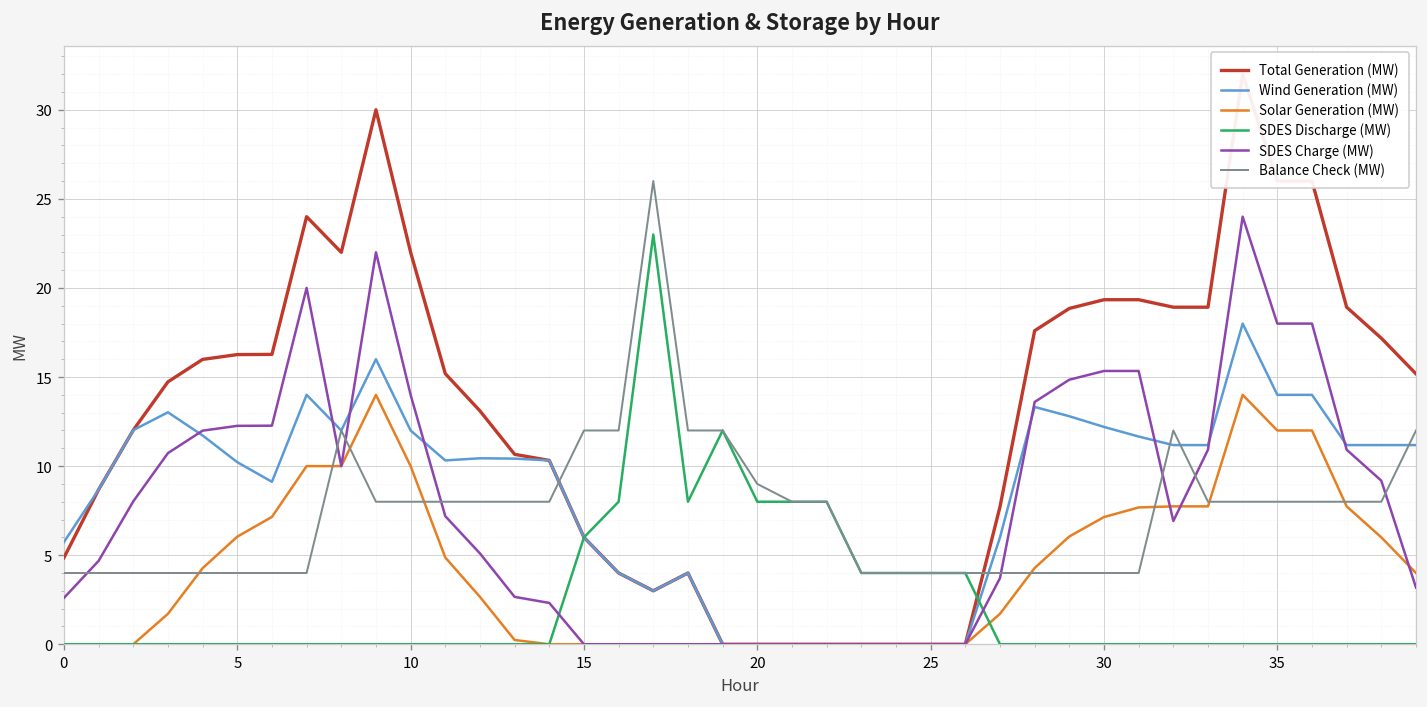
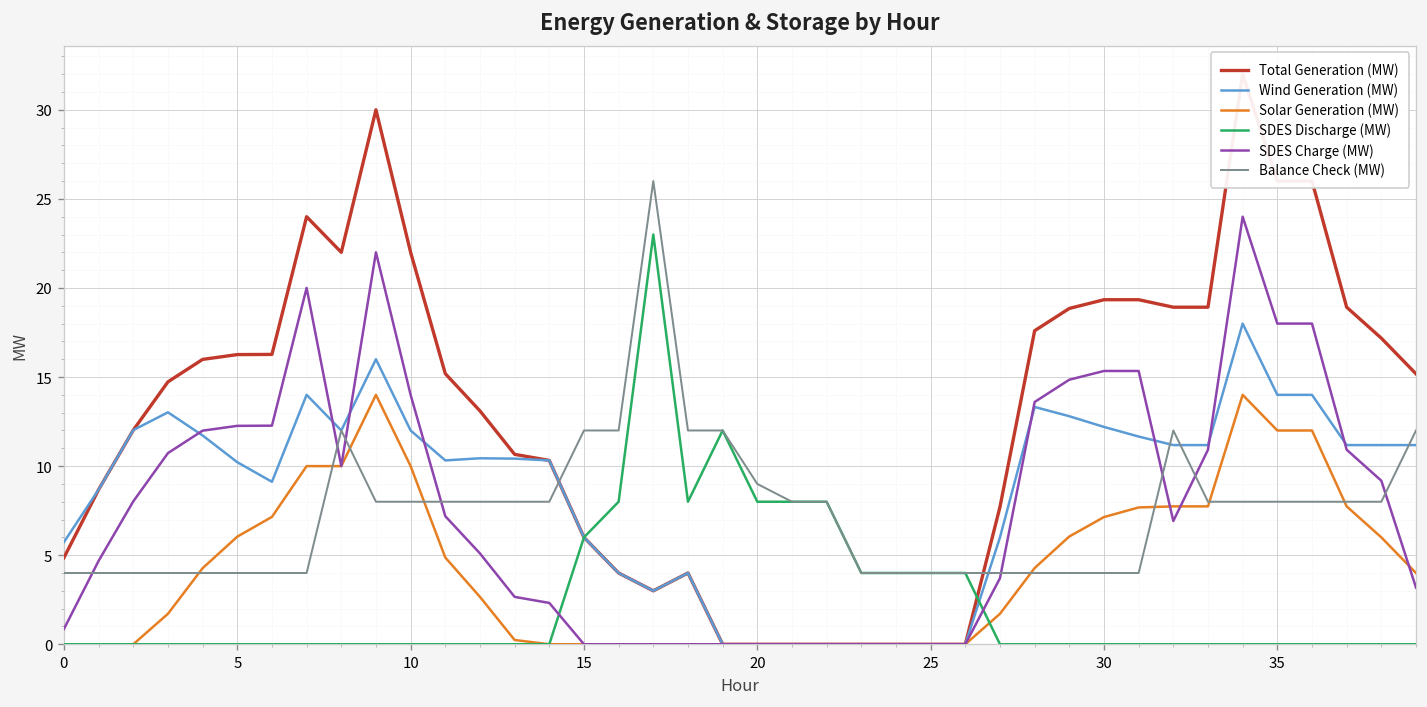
SDES Charge (MW), 0: 2.6 -> 0.9
